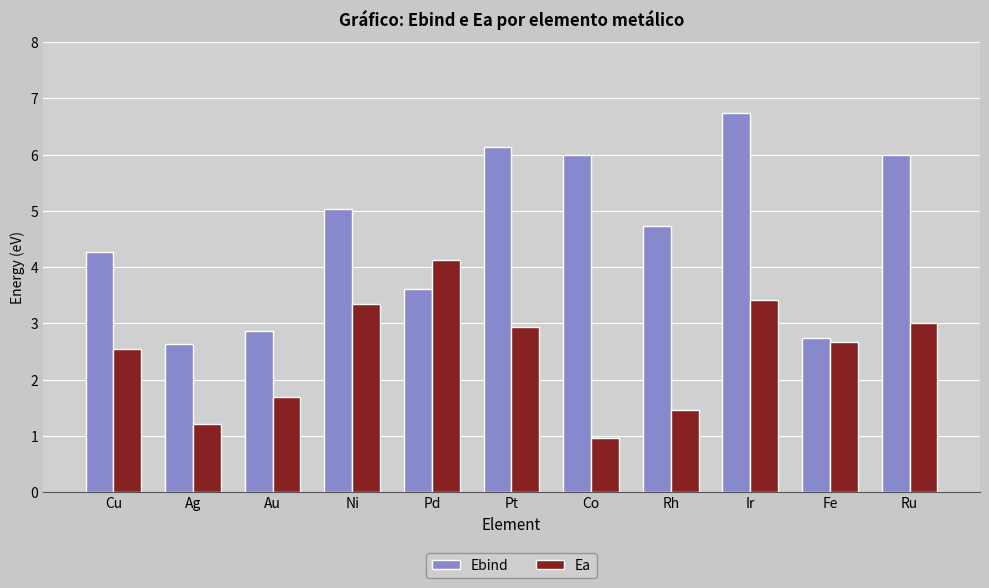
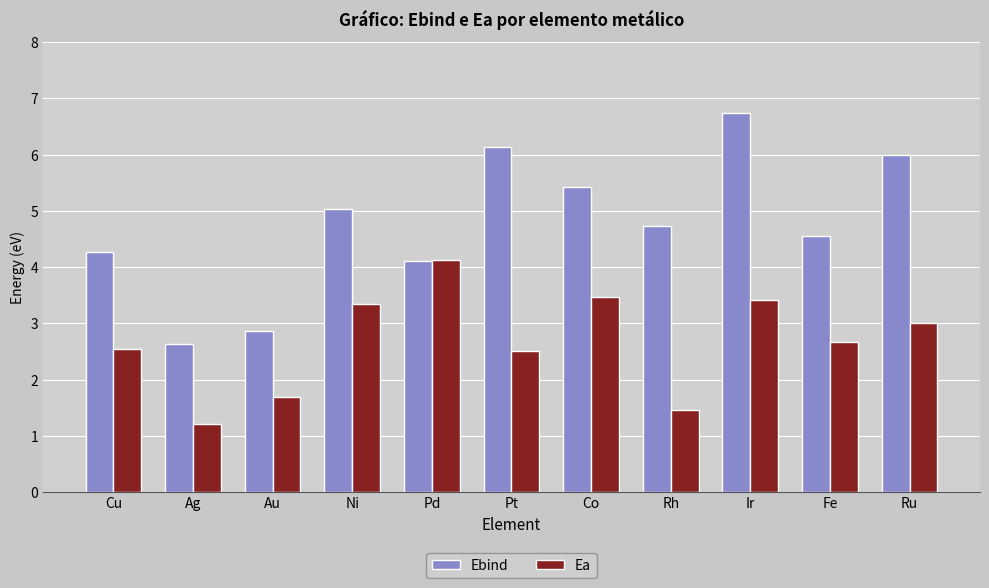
Ebind, Pd: 3.6 -> 4.1
Ea, Pt: 2.9 -> 2.5
Ebind, Co: 6.0 -> 5.4
Ea, Co: 1.0 -> 3.5
Ebind, Fe: 2.7 -> 4.6
